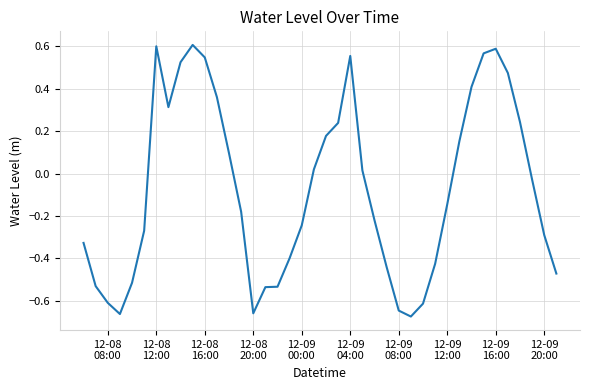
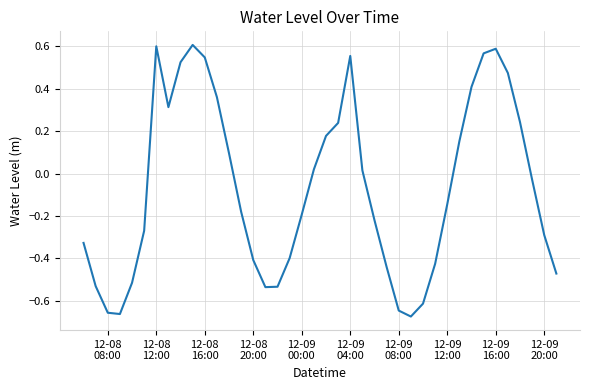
12-08 08:00: -0.61 -> -0.66
12-08 20:00: -0.66 -> -0.41
12-09 00:00: -0.24 -> -0.19
